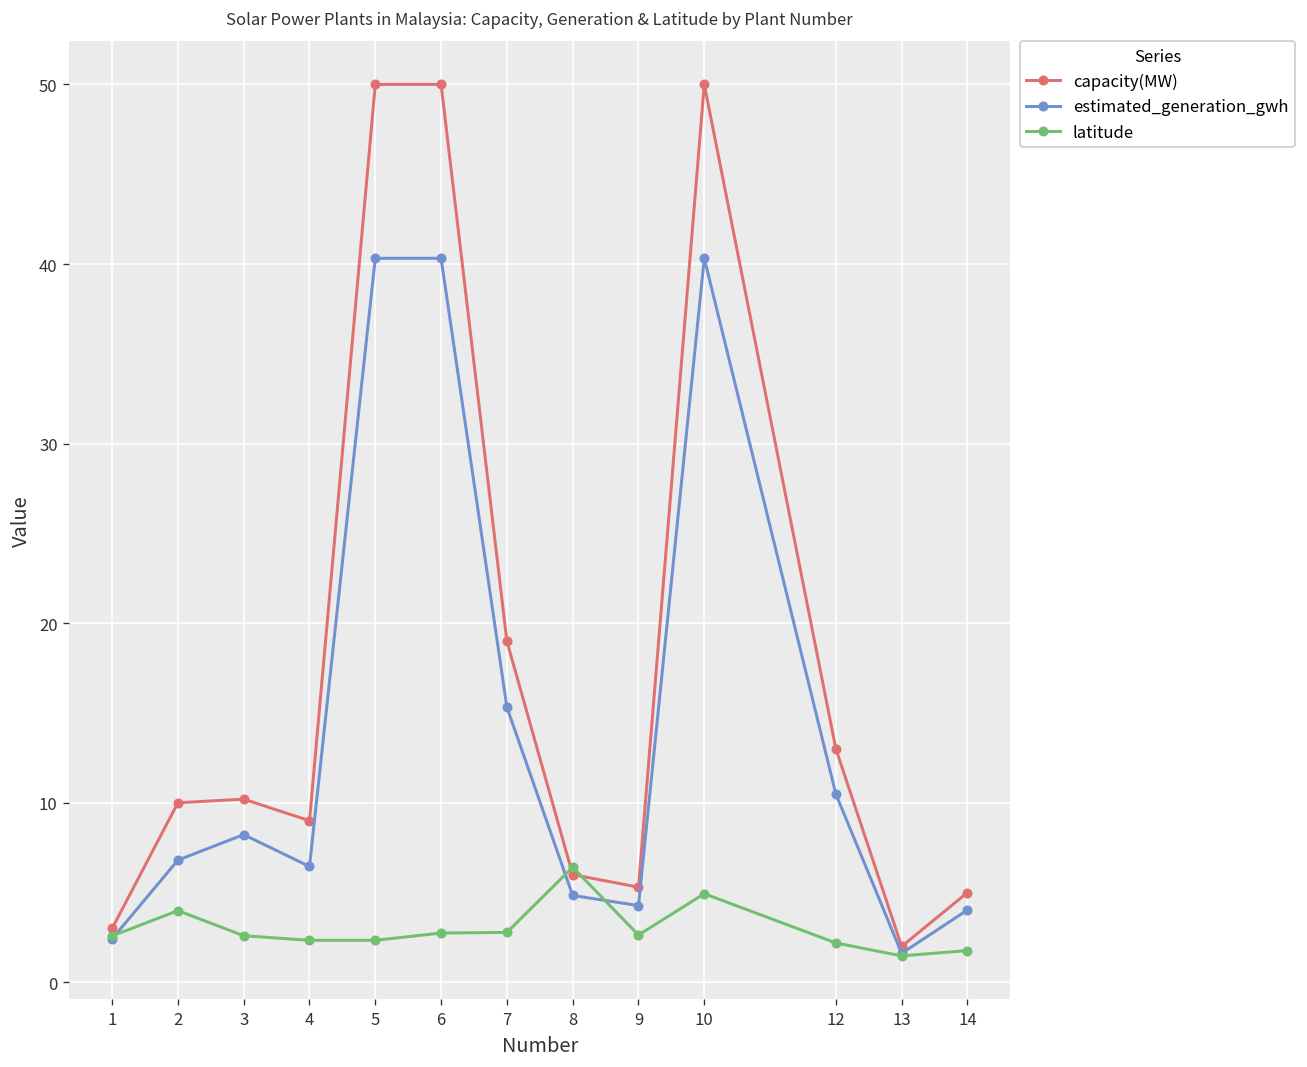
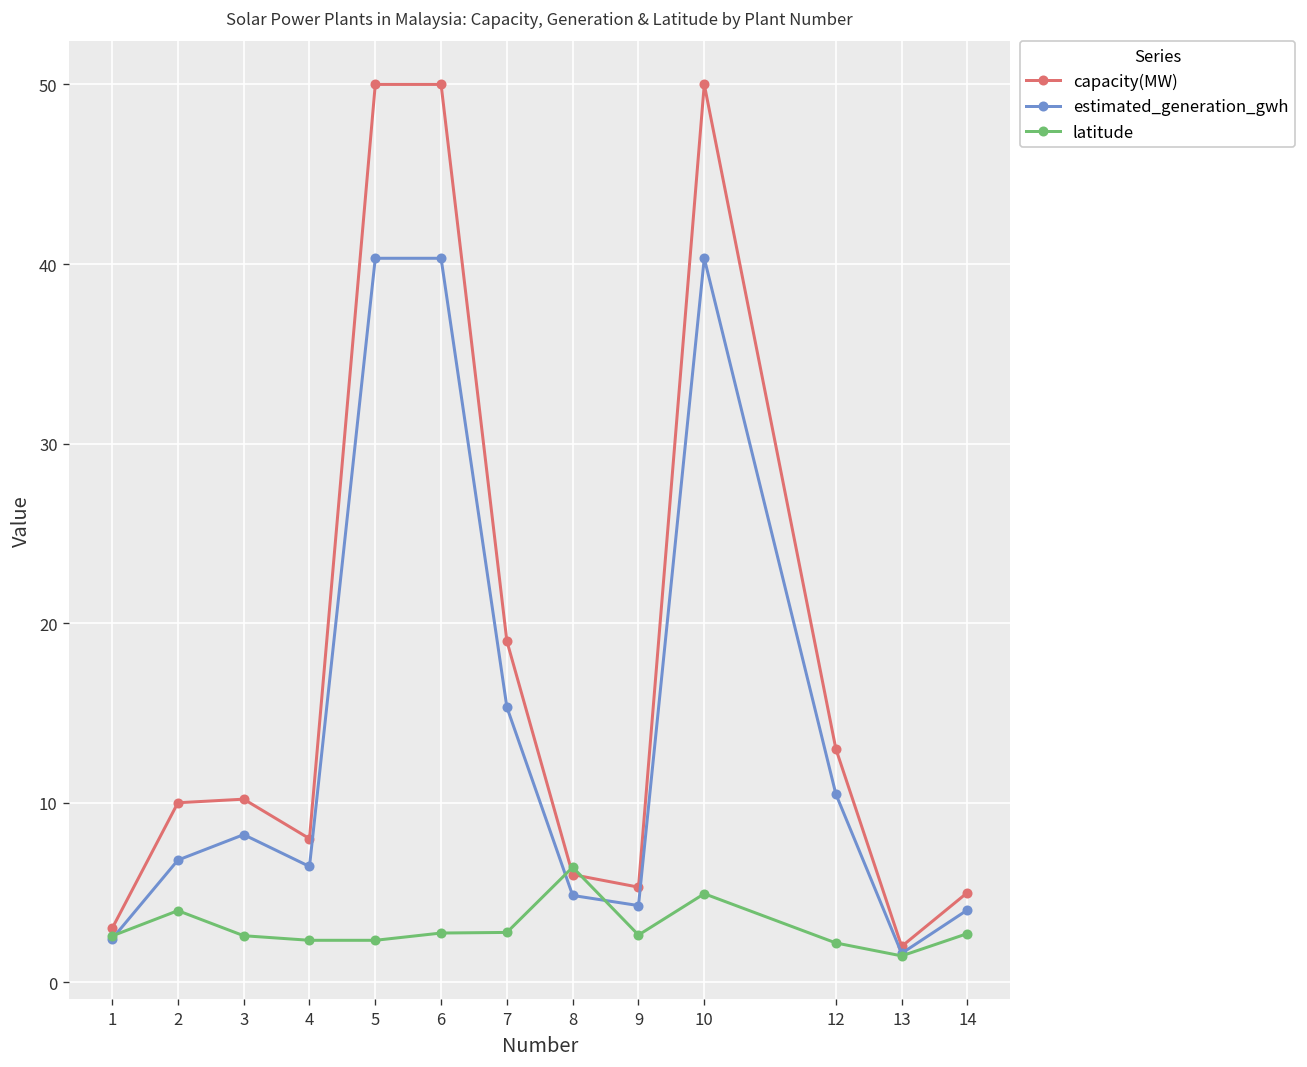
capacity(MW), 4: 9 -> 8
latitude, 14: 1.8 -> 2.7
